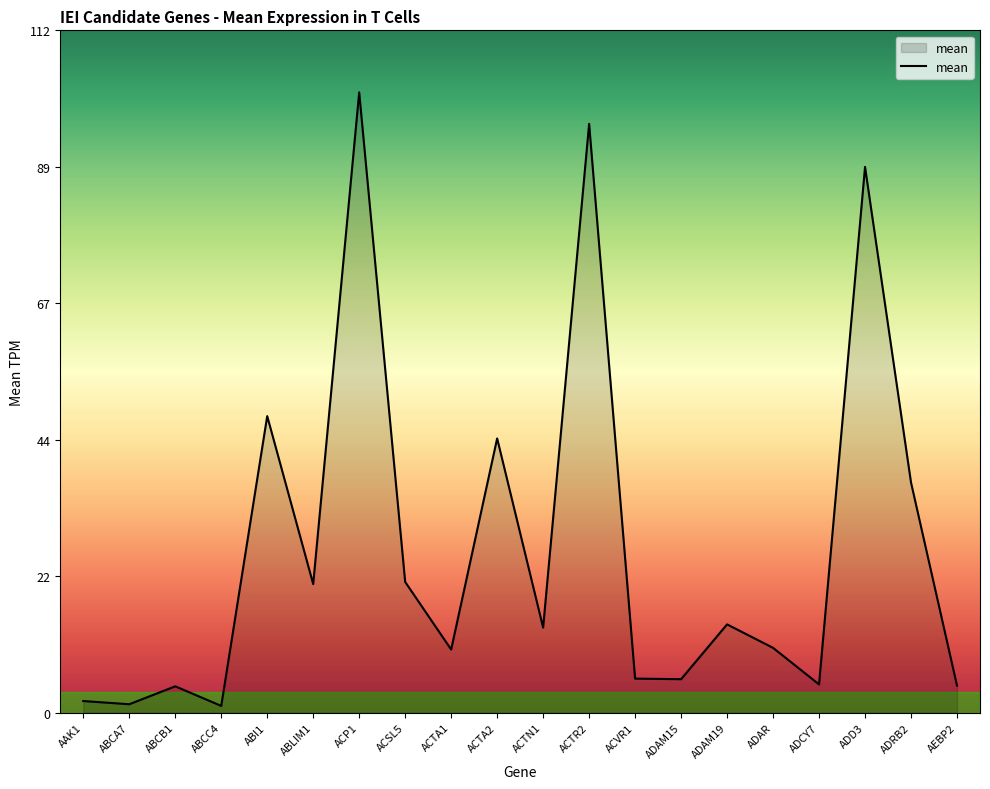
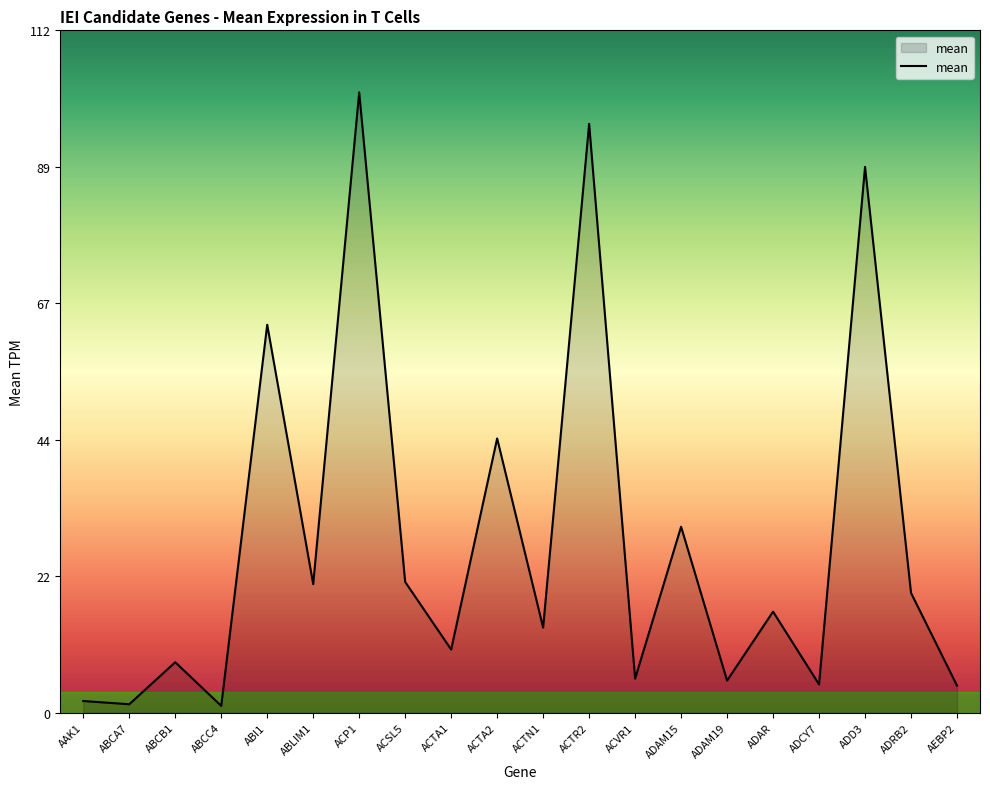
ABCB1: 4 -> 8
ABI1: 49 -> 64
ADAM15: 5 -> 31
ADAM19: 14 -> 5
ADAR: 11 -> 17
ADRB2: 38 -> 20
